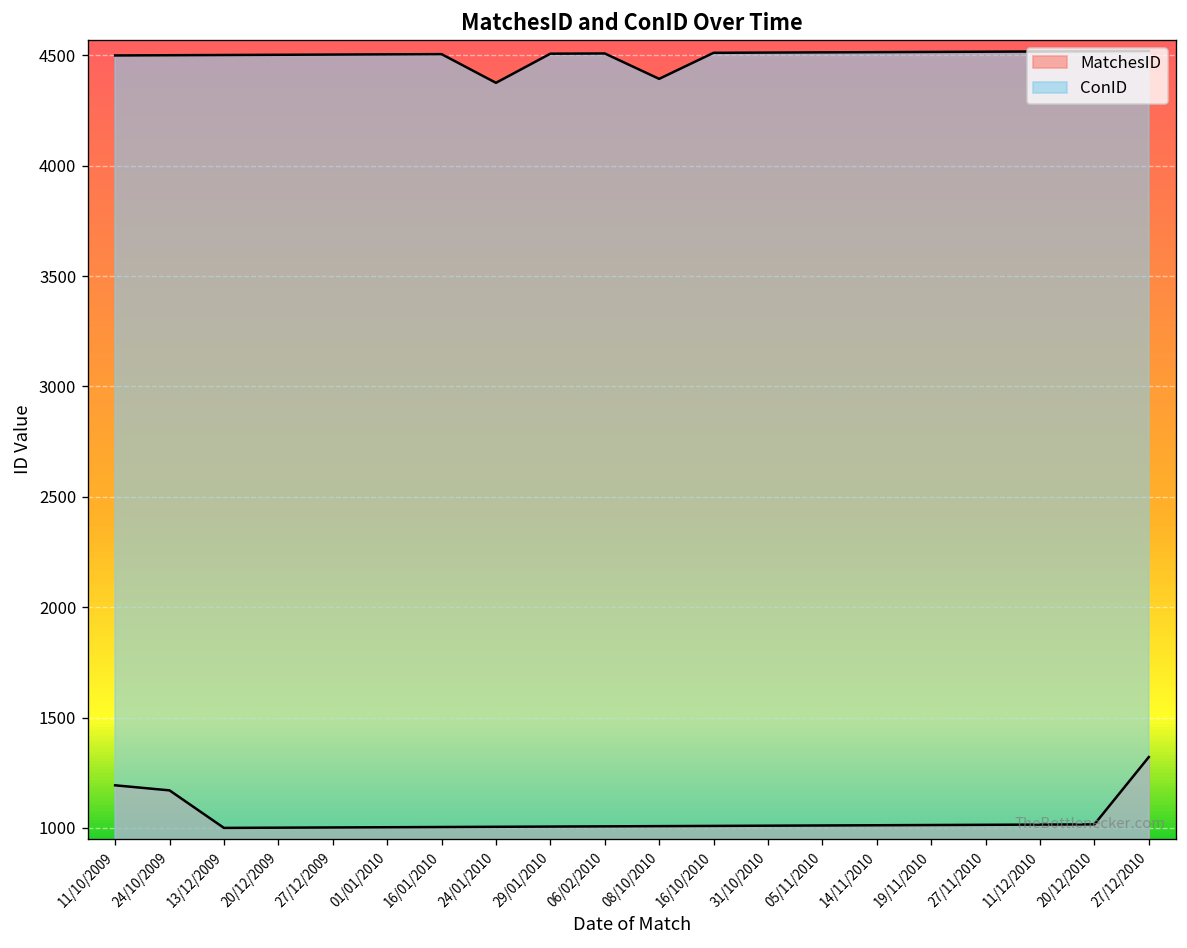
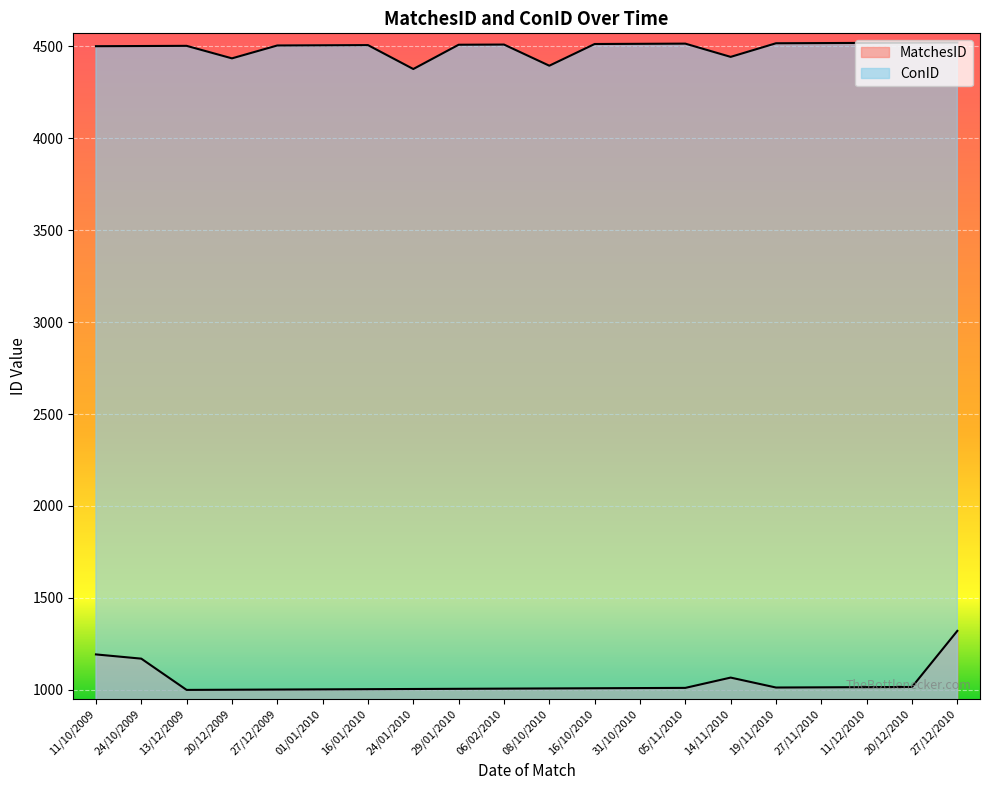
ConID, 20/12/2009: 4500 -> 4430
MatchesID, 14/11/2010: 1010 -> 1070
ConID, 14/11/2010: 4520 -> 4440
